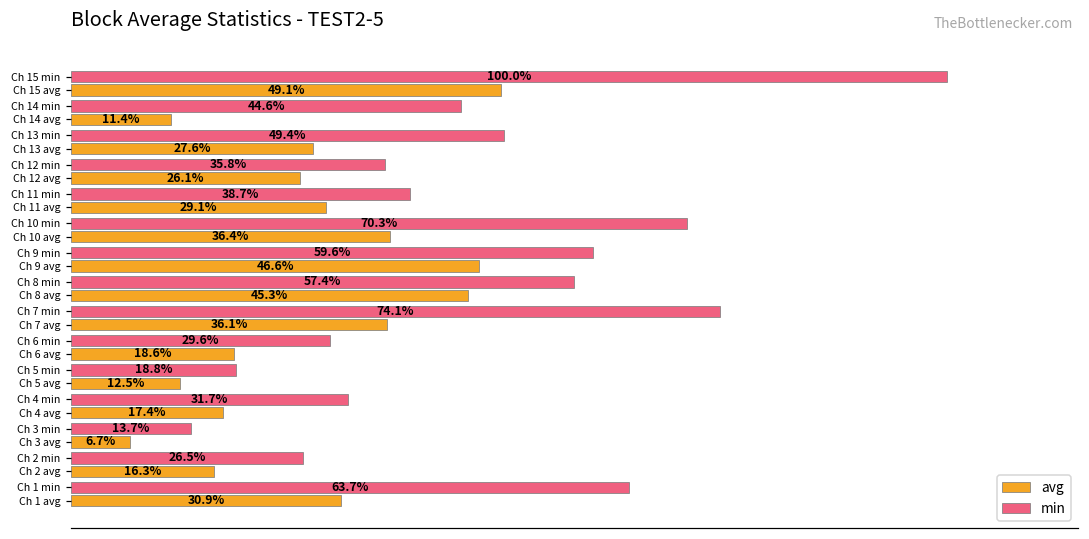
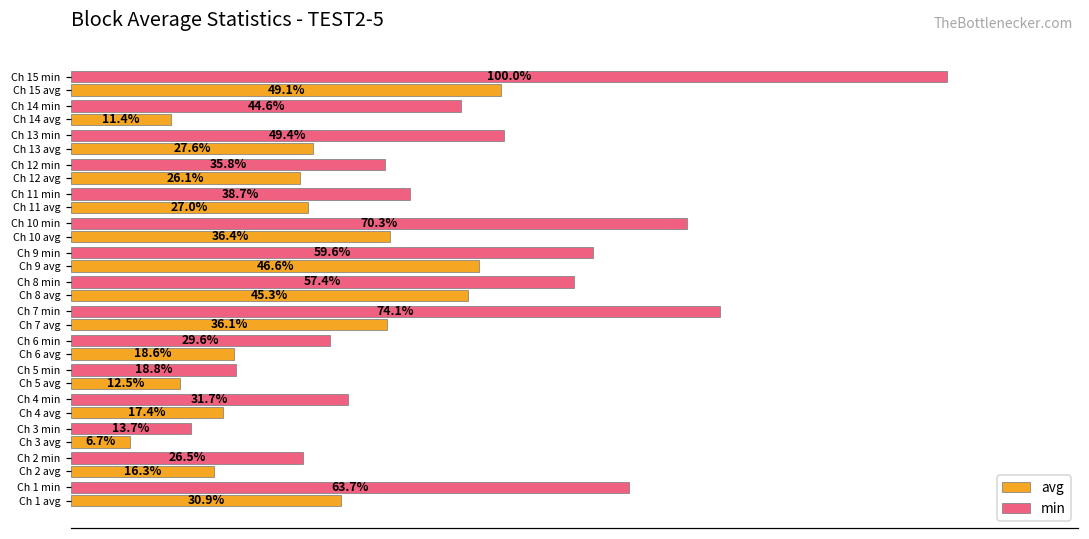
avg, Ch 11 avg: 29.1% -> 27.0%
